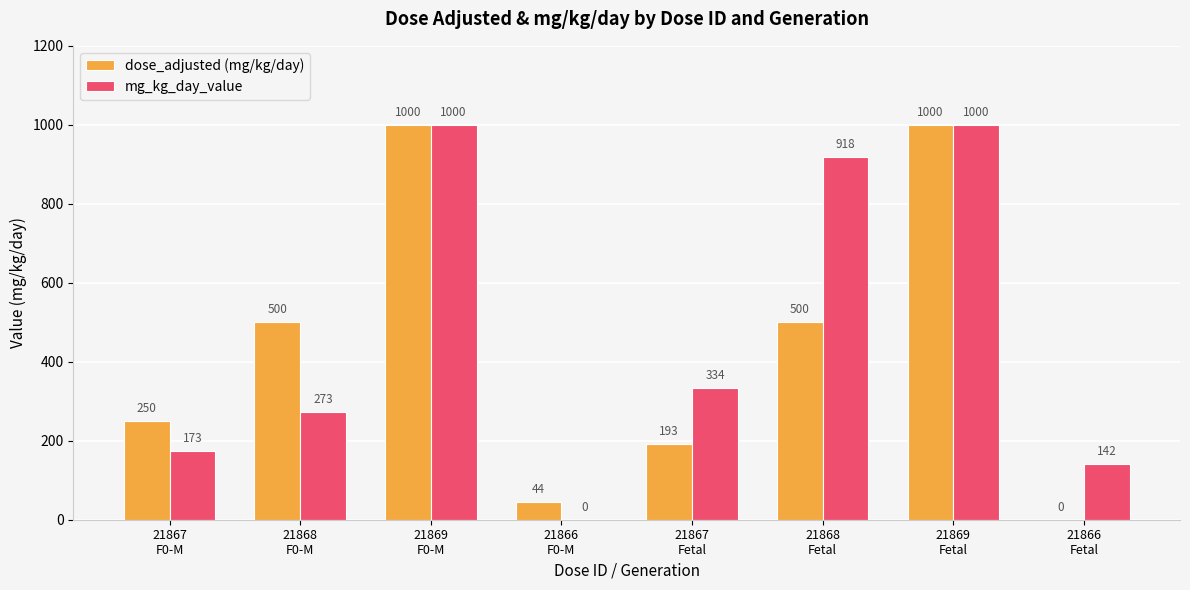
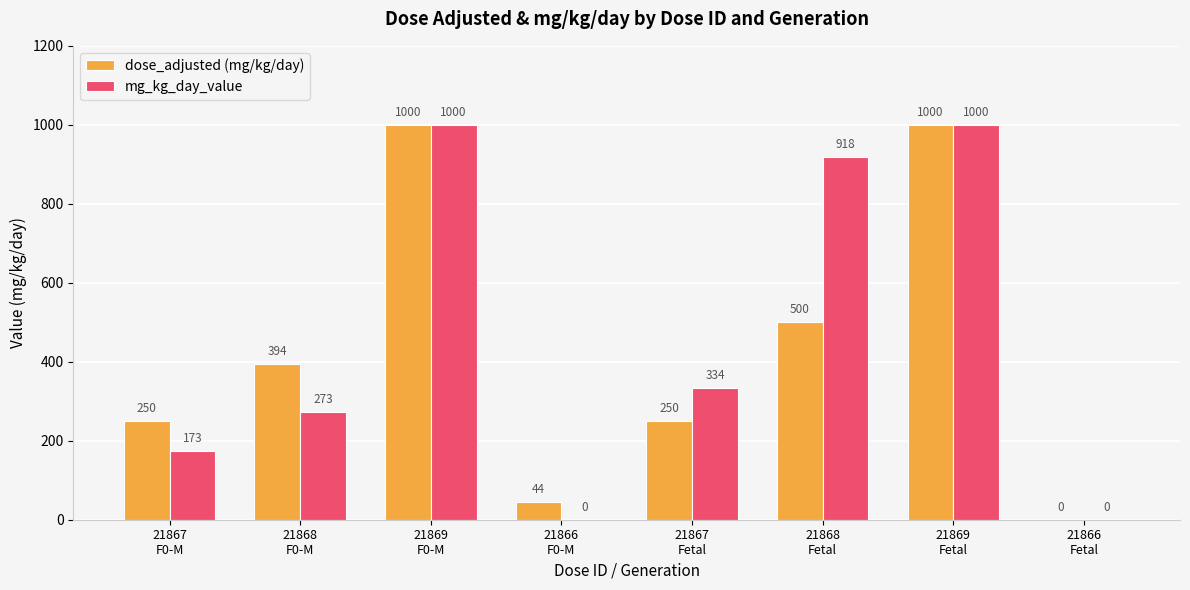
dose_adjusted (mg/kg/day), 21868 F0-M: 500 -> 394
dose_adjusted (mg/kg/day), 21867 Fetal: 193 -> 250
mg_kg_day_value, 21866 Fetal: 142 -> 0
